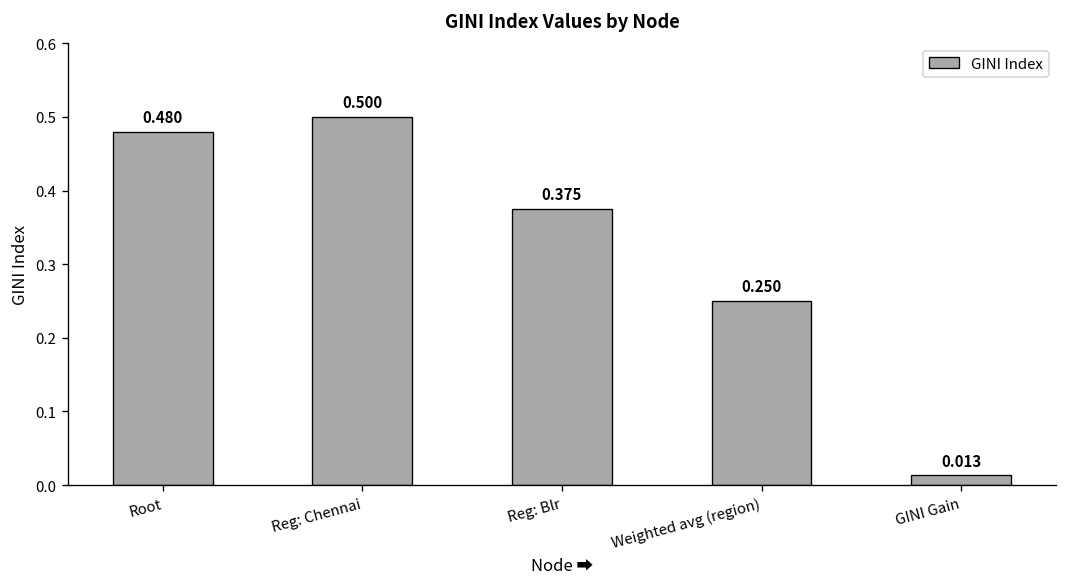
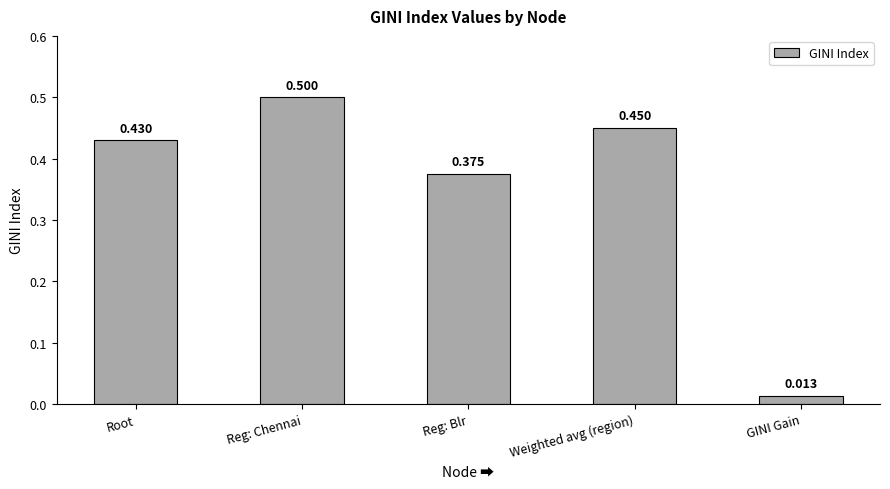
Root: 0.480 -> 0.430
Weighted avg (region): 0.250 -> 0.450
